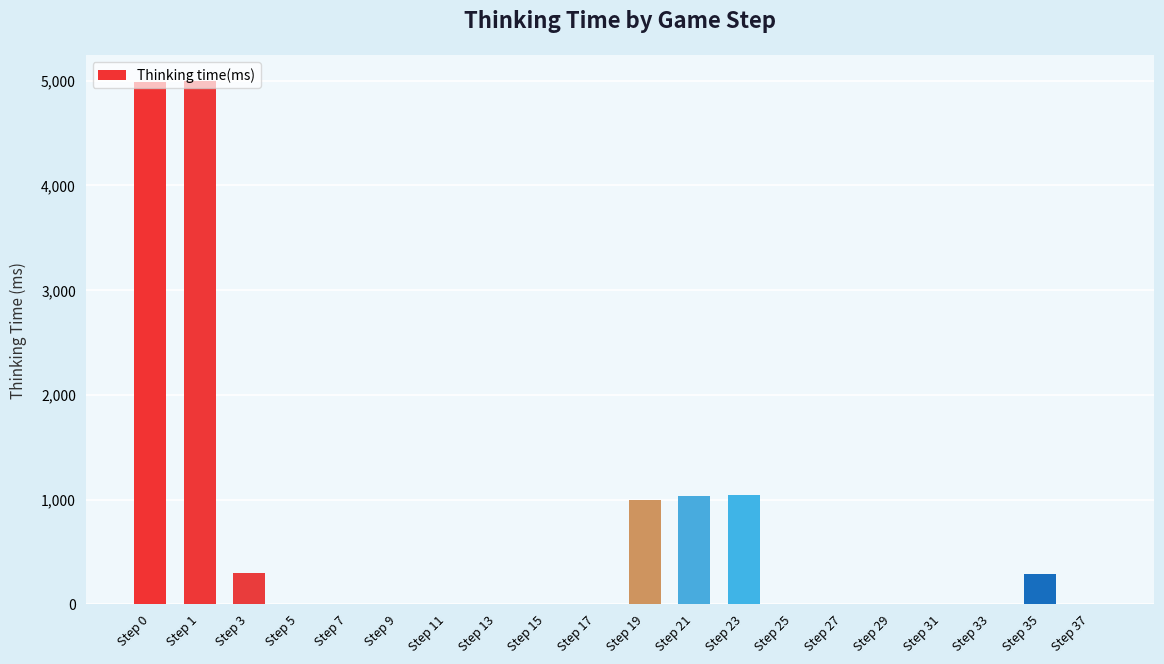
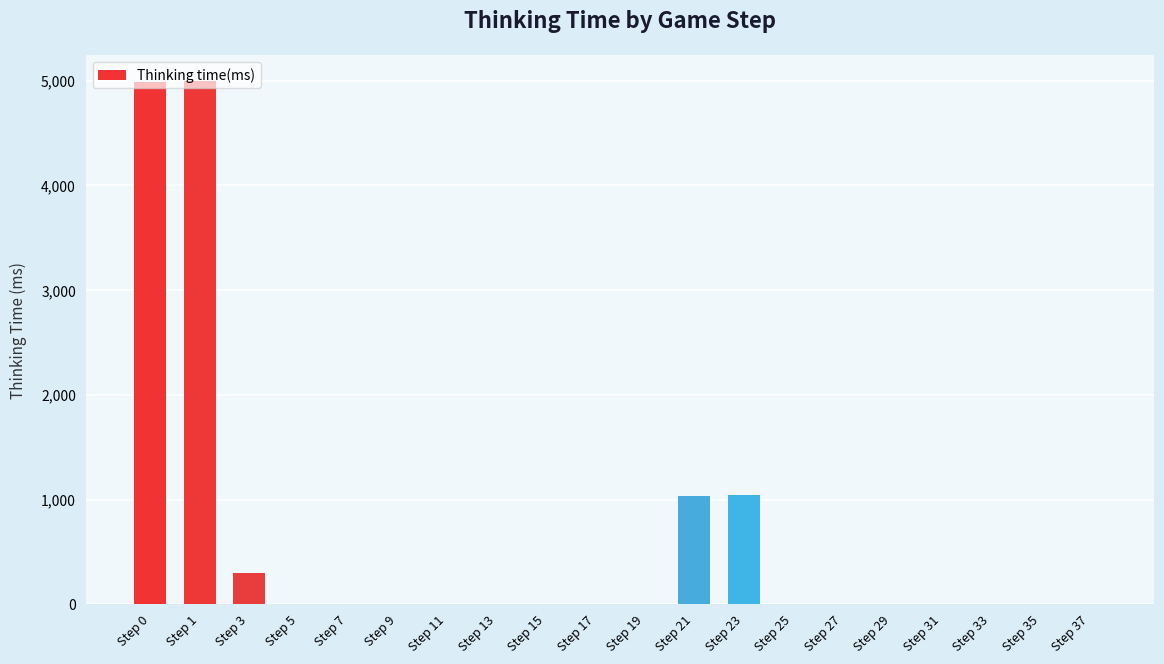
Step 19: 990 -> 0
Step 35: 290 -> 0
